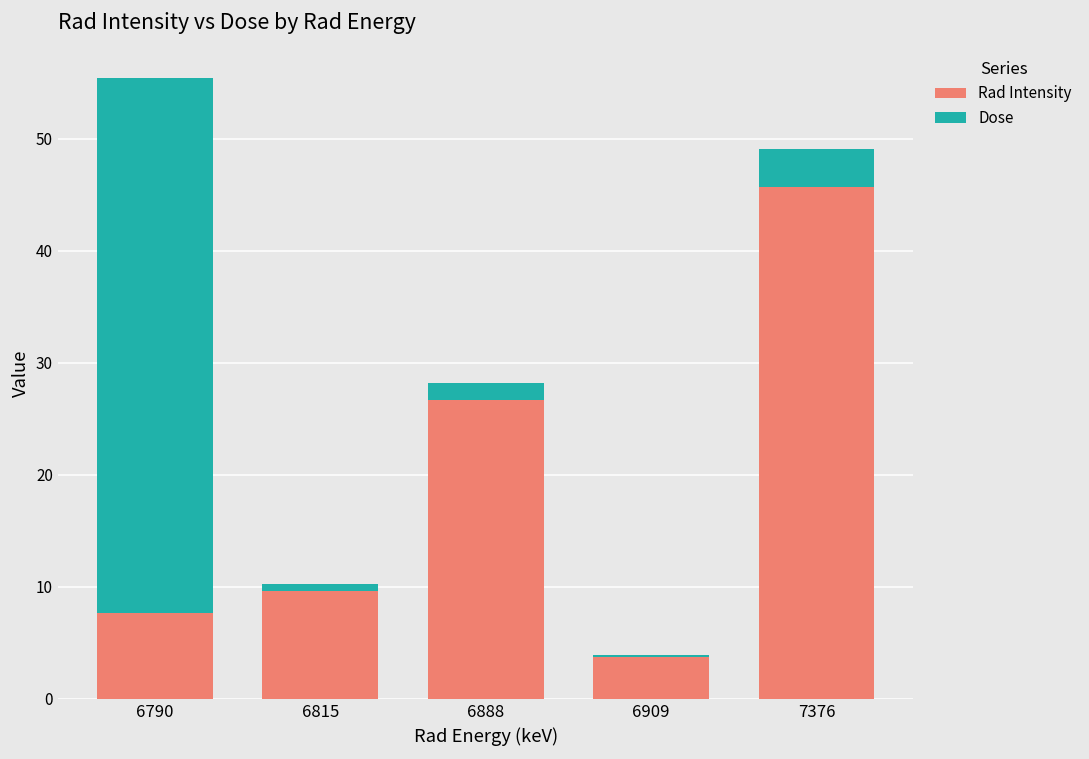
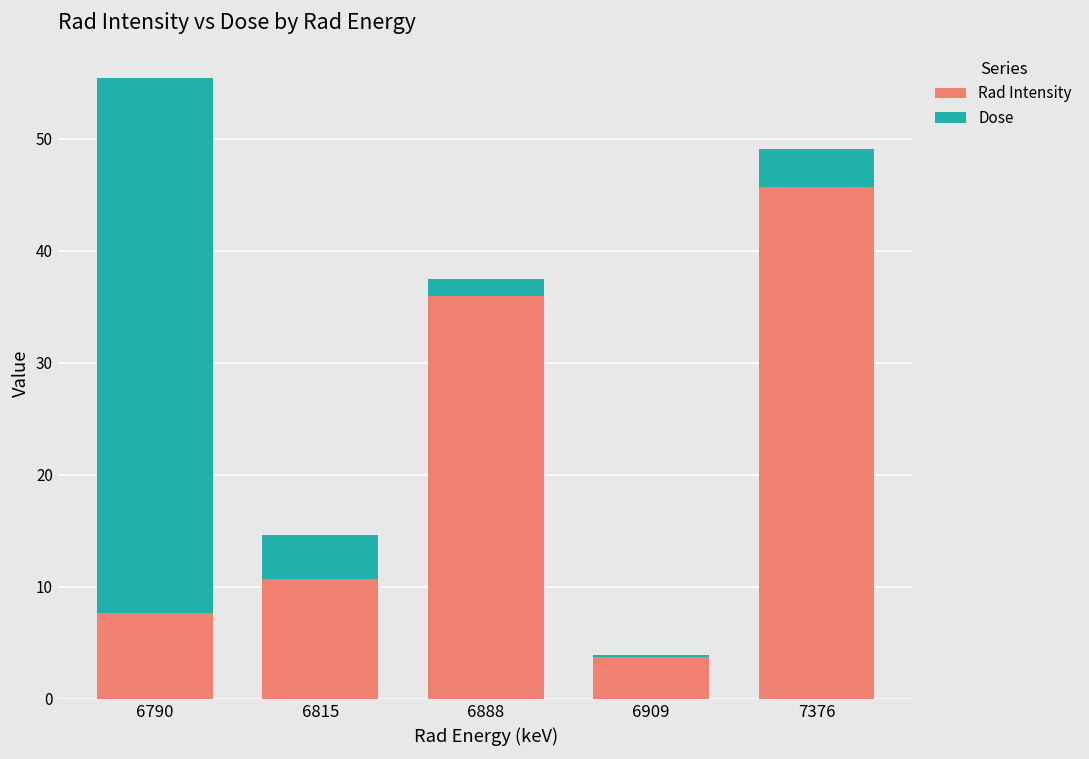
Rad Intensity, 6815: 9.6 -> 10.7
Dose, 6815: 0.6 -> 4.0
Rad Intensity, 6888: 26.7 -> 36.0
